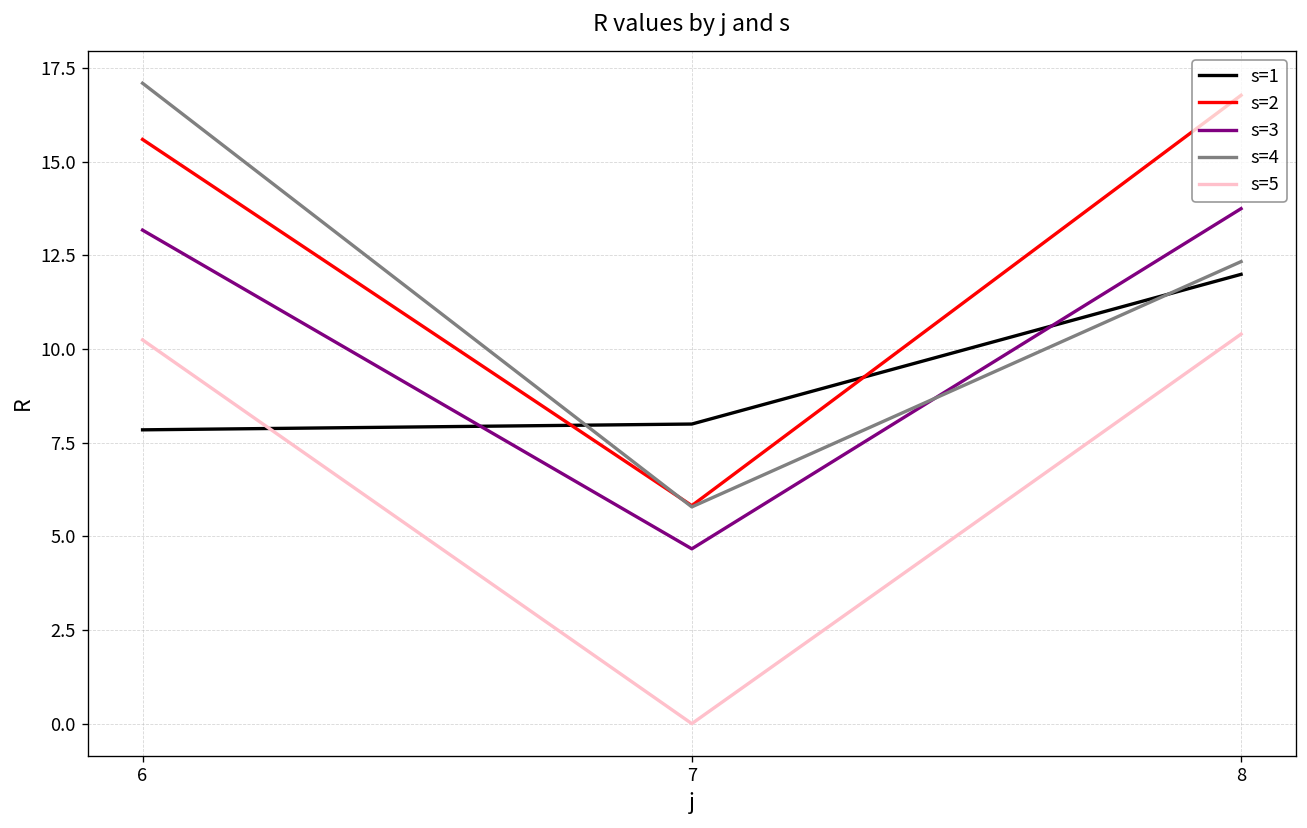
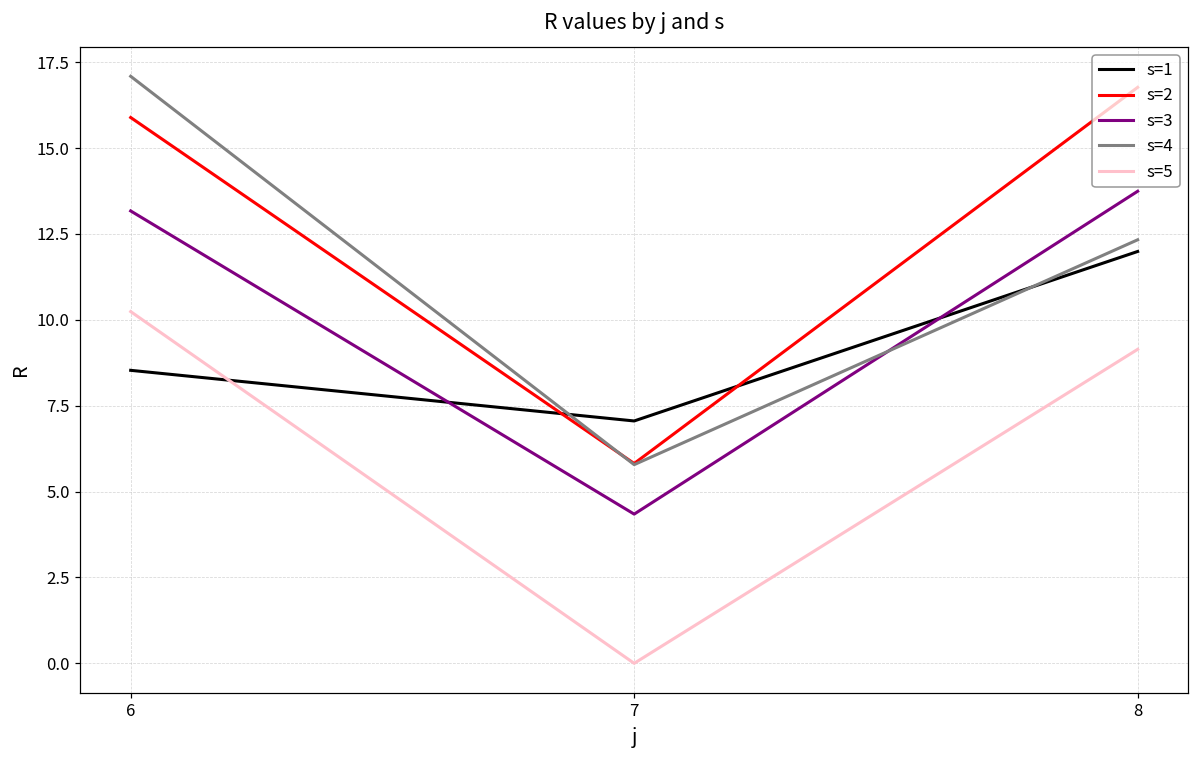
s=1, 6: 7.8 -> 8.5
s=2, 6: 15.6 -> 15.9
s=1, 7: 8.0 -> 7.1
s=3, 7: 4.7 -> 4.3
s=5, 8: 10.4 -> 9.1
